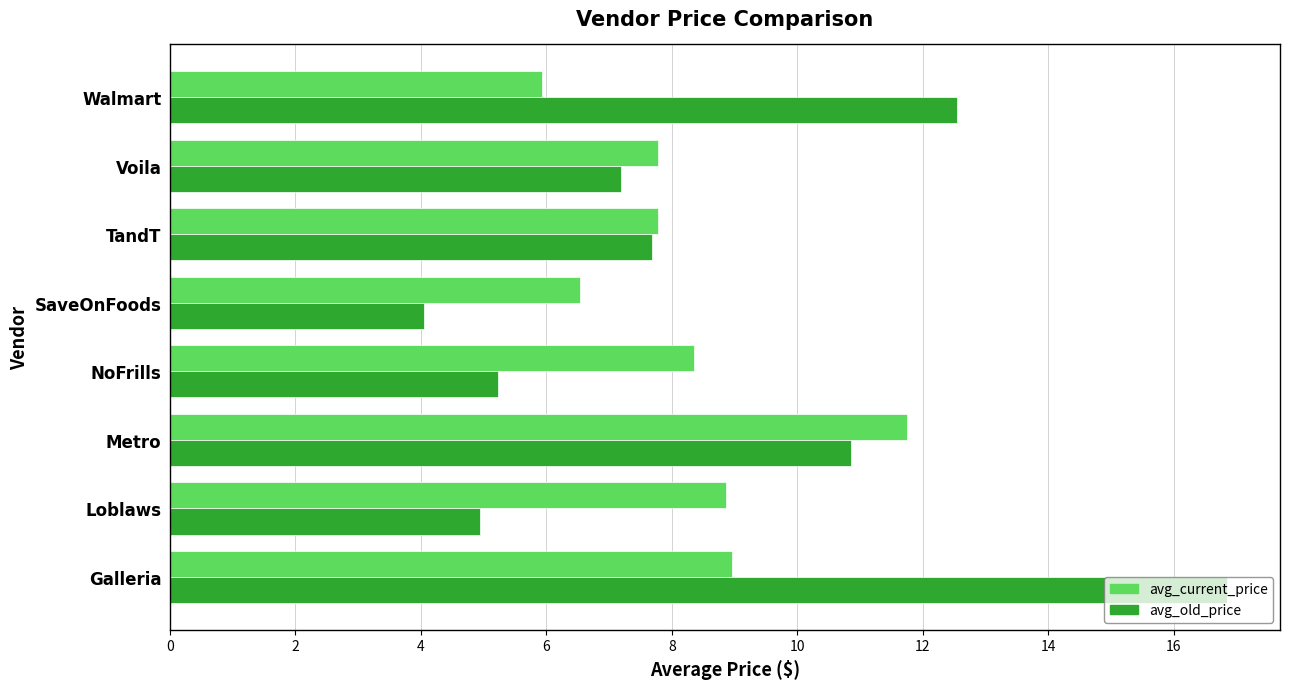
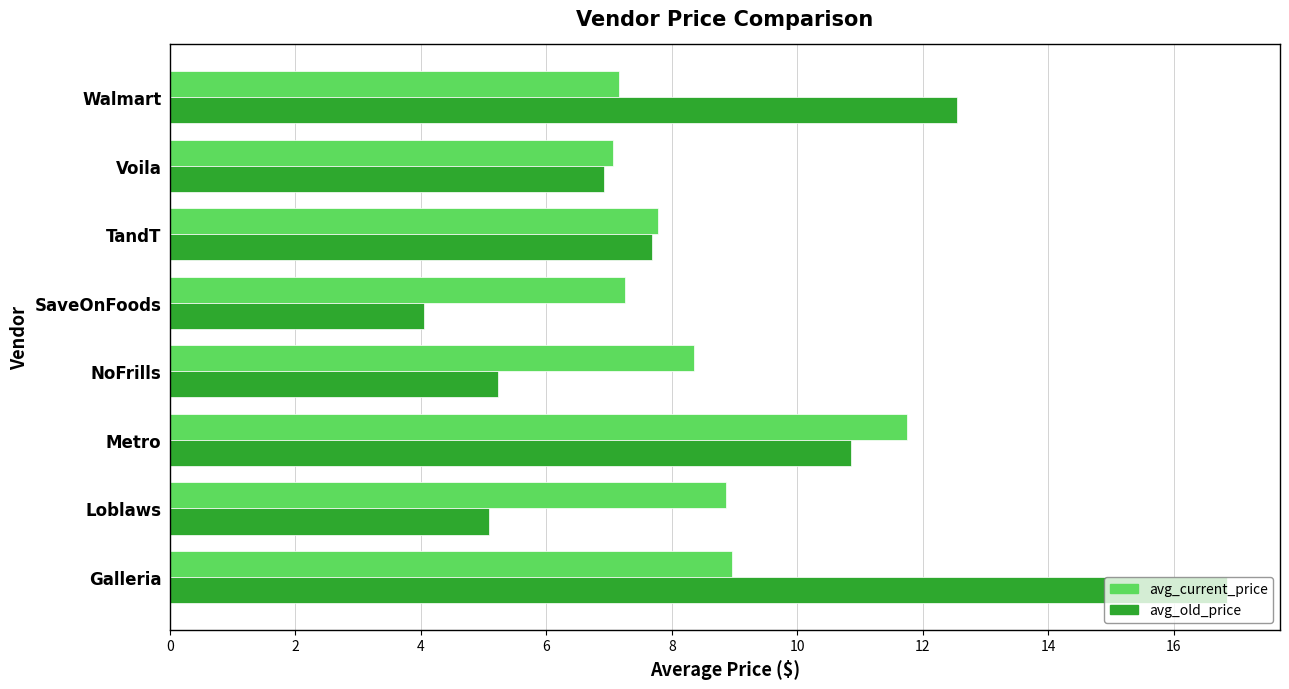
avg_current_price, Walmart: 5.9 -> 7.2
avg_current_price, Voila: 7.8 -> 7.1
avg_old_price, Voila: 7.2 -> 6.9
avg_current_price, SaveOnFoods: 6.5 -> 7.3
avg_old_price, Loblaws: 4.9 -> 5.1
